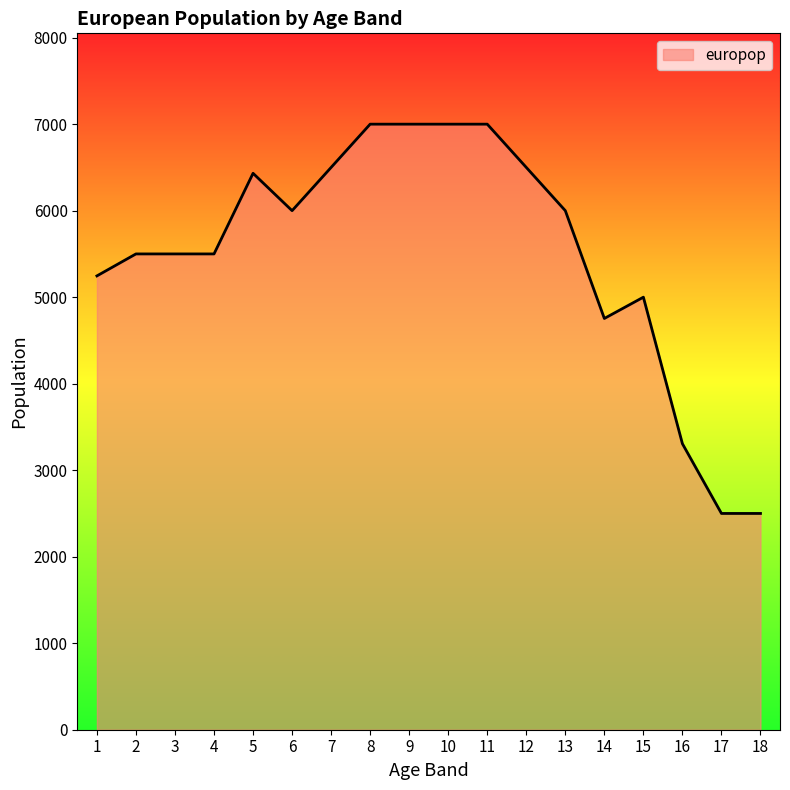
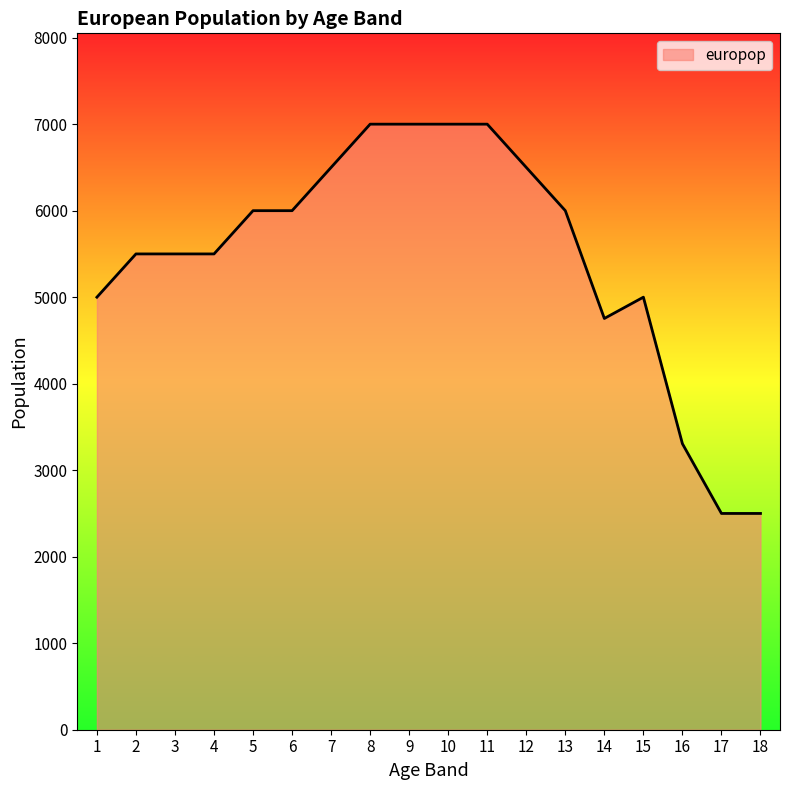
1: 5200 -> 5000
5: 6400 -> 6000
